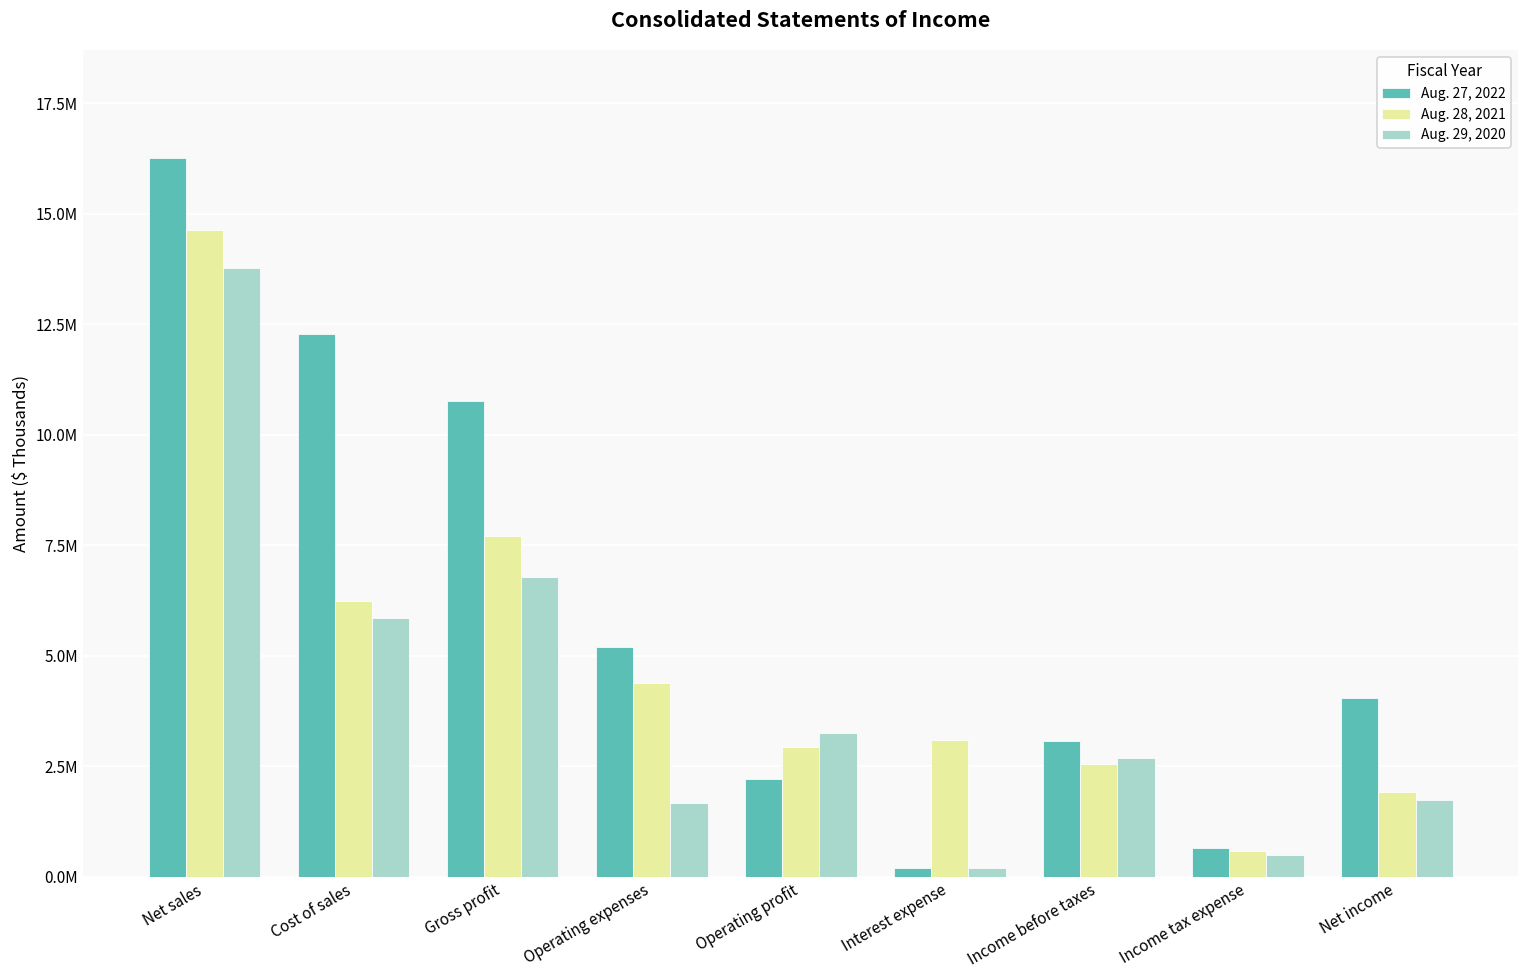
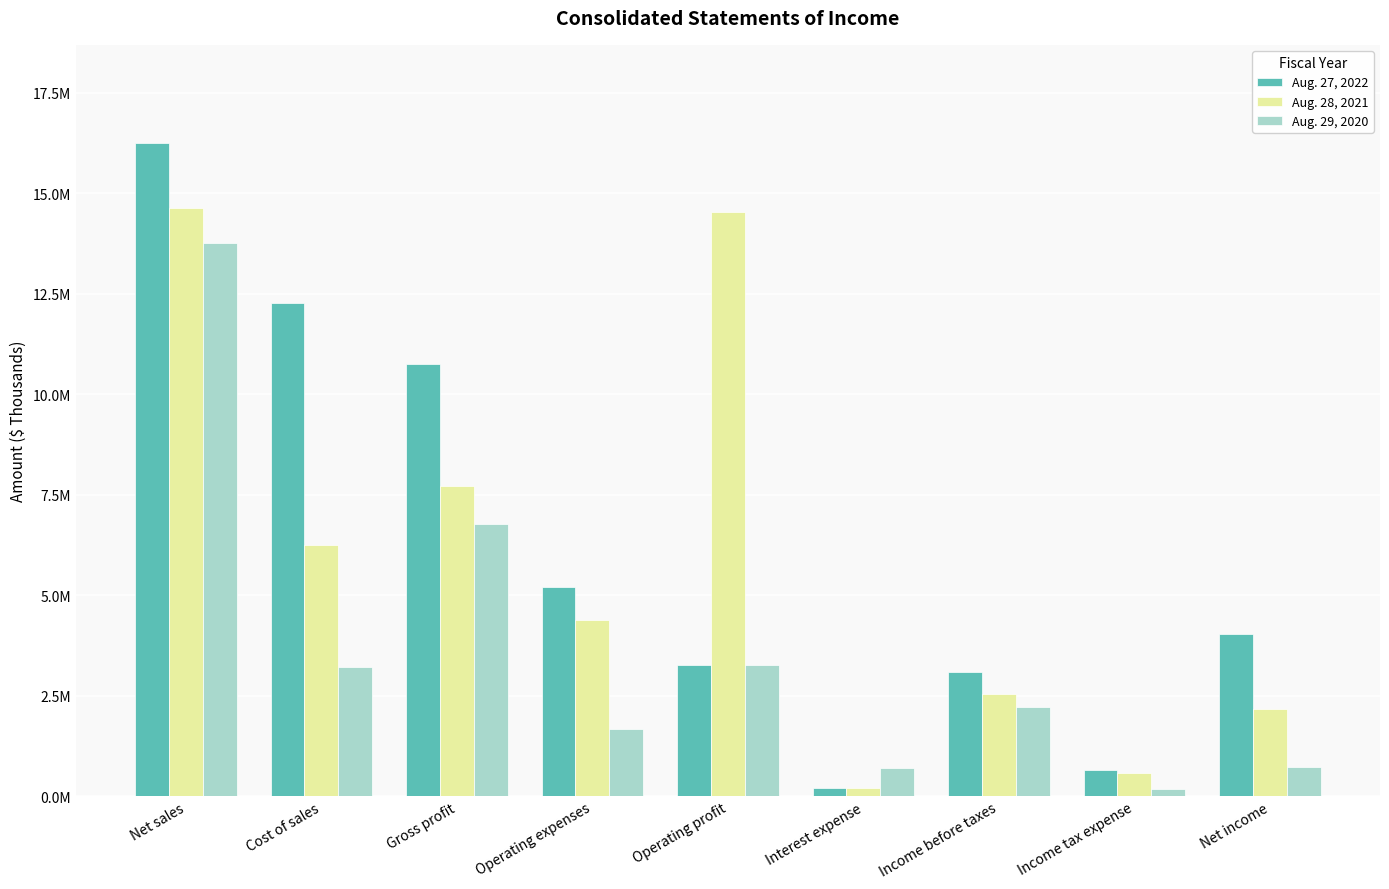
Aug. 29, 2020, Cost of sales: 5900000 -> 3200000
Aug. 27, 2022, Operating profit: 2200000 -> 3300000
Aug. 28, 2021, Operating profit: 2900000 -> 14500000
Aug. 28, 2021, Interest expense: 3100000 -> 200000
Aug. 29, 2020, Interest expense: 200000 -> 700000
Aug. 29, 2020, Income before taxes: 2700000 -> 2200000
Aug. 29, 2020, Income tax expense: 500000 -> 200000
Aug. 28, 2021, Net income: 1900000 -> 2200000
Aug. 29, 2020, Net income: 1700000 -> 700000
